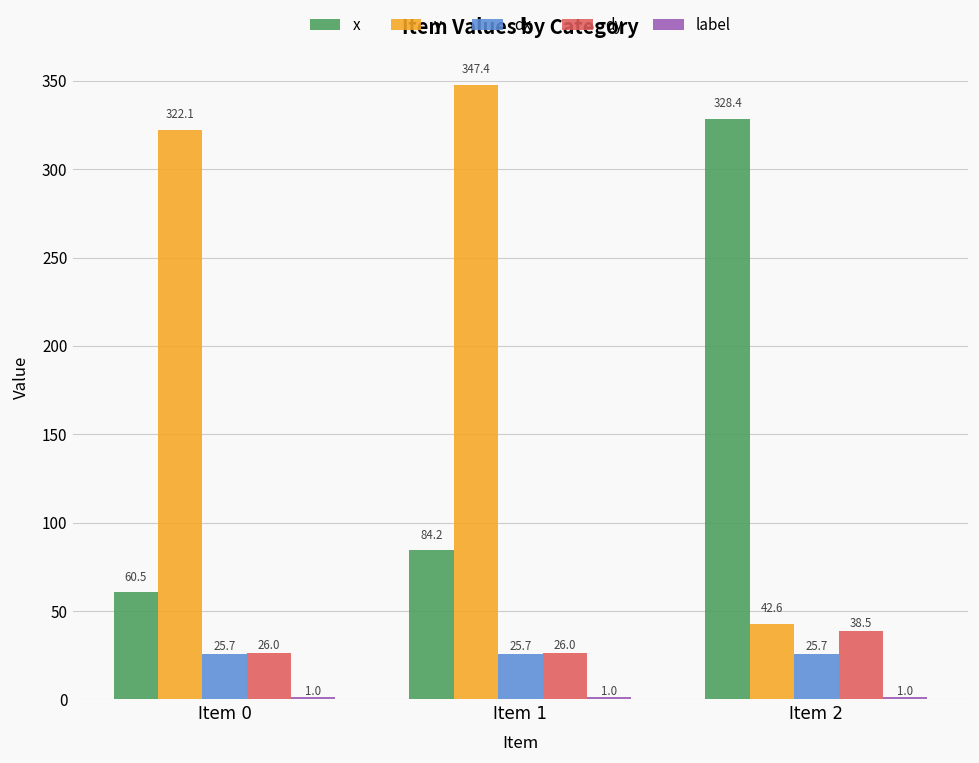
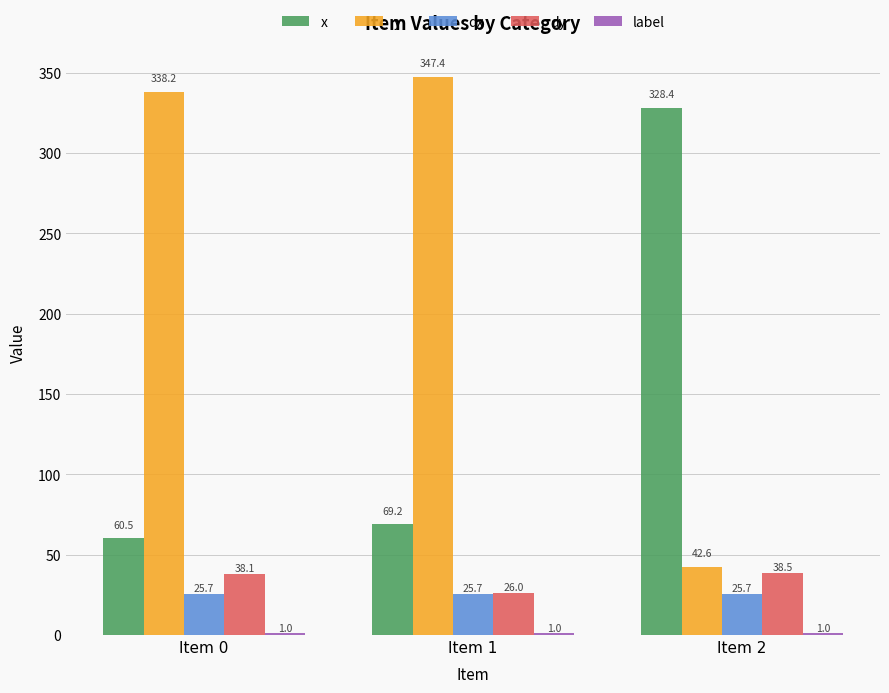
y, Item 0: 322.1 -> 338.2
dy, Item 0: 26.0 -> 38.1
x, Item 1: 84.2 -> 69.2
